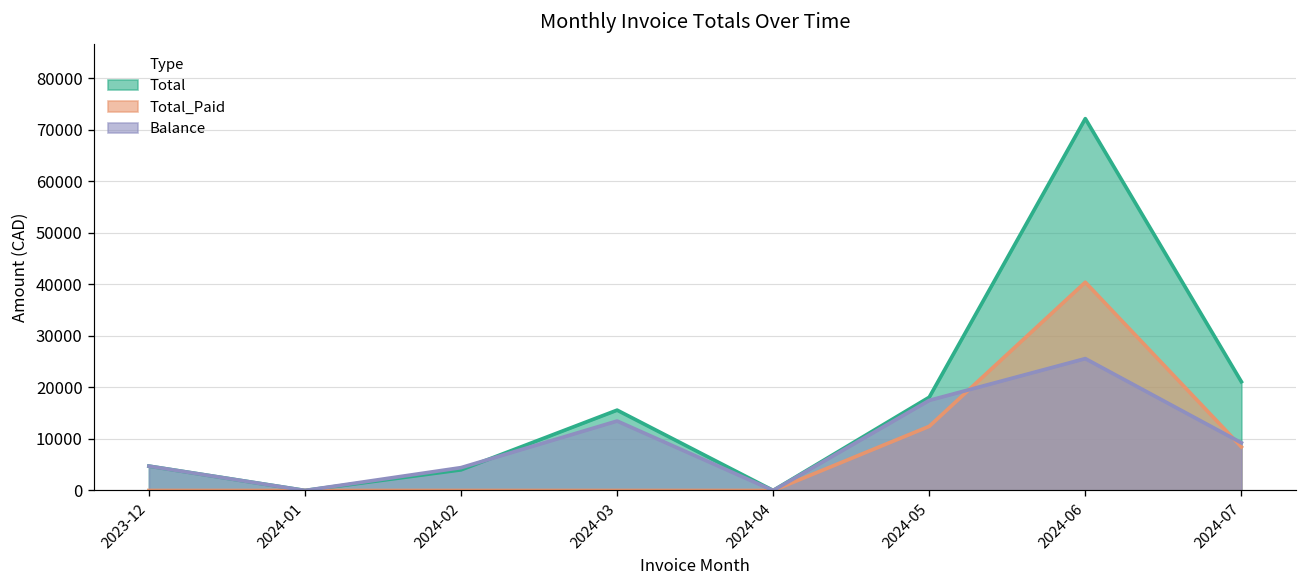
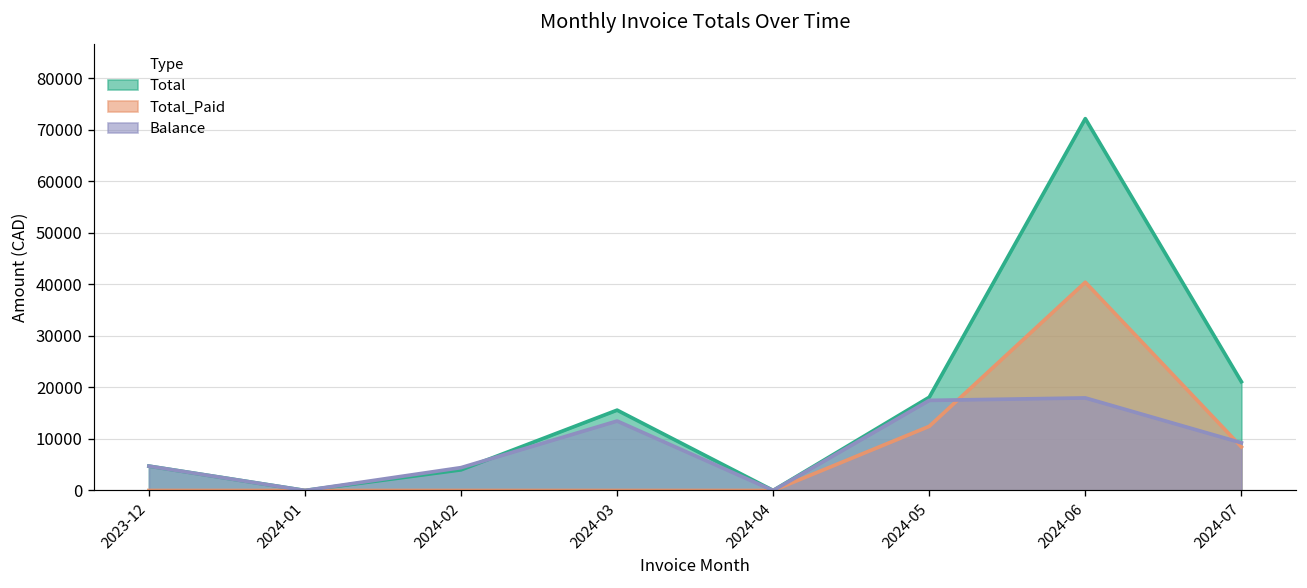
Balance, 2024-06: 26000 -> 18000
